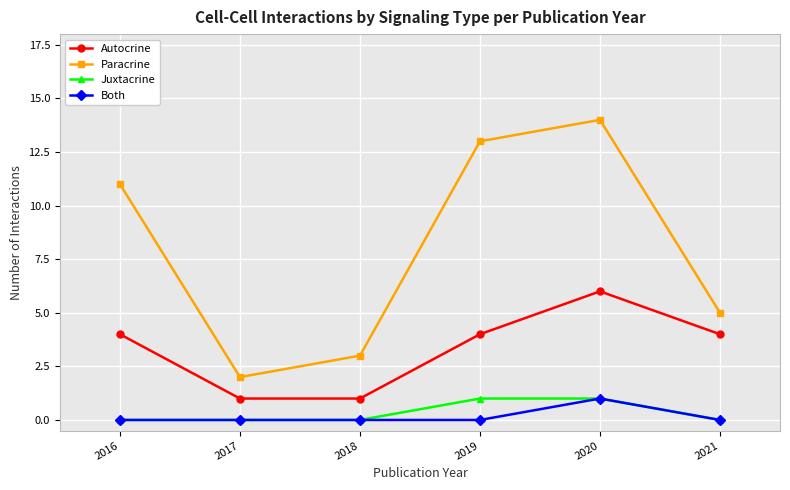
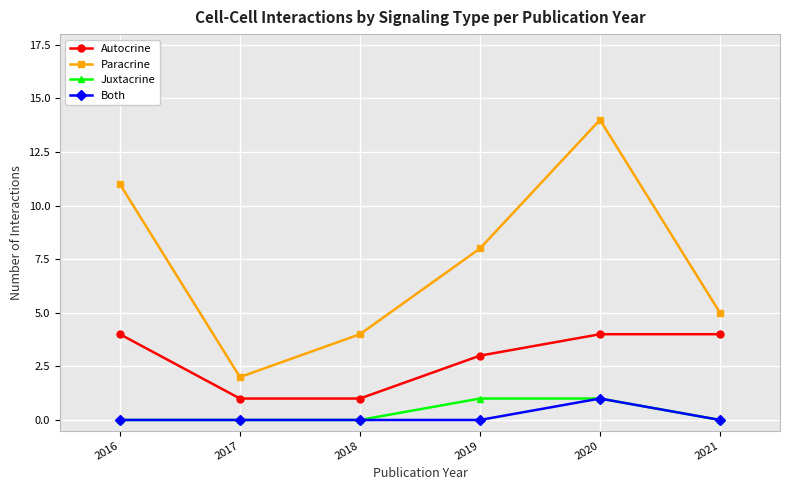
Paracrine, 2018: 3 -> 4
Autocrine, 2019: 4 -> 3
Paracrine, 2019: 13 -> 8
Autocrine, 2020: 6 -> 4
